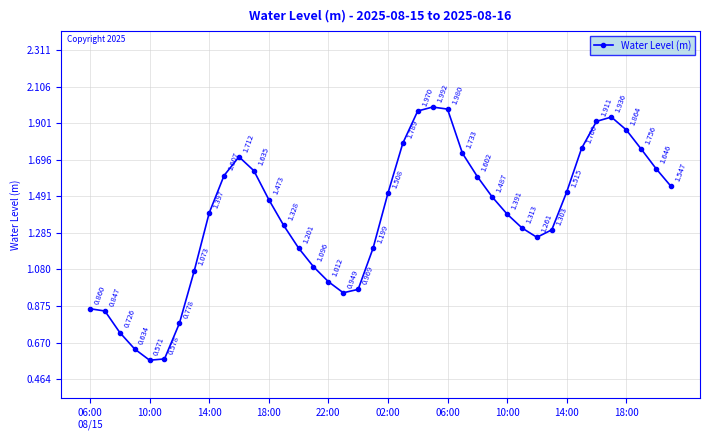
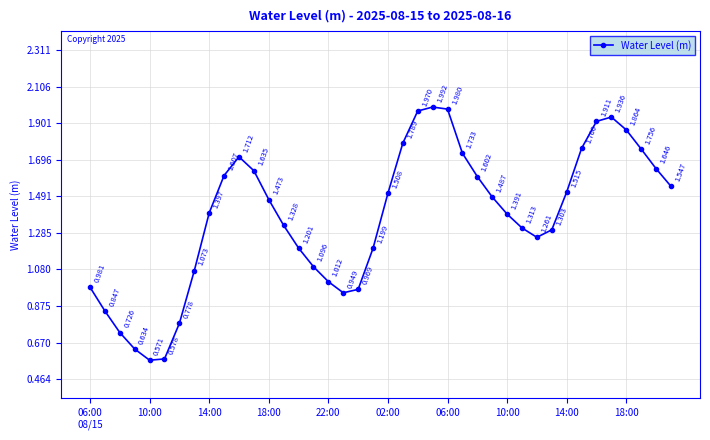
06:00 08/15: 0.860 -> 0.981
